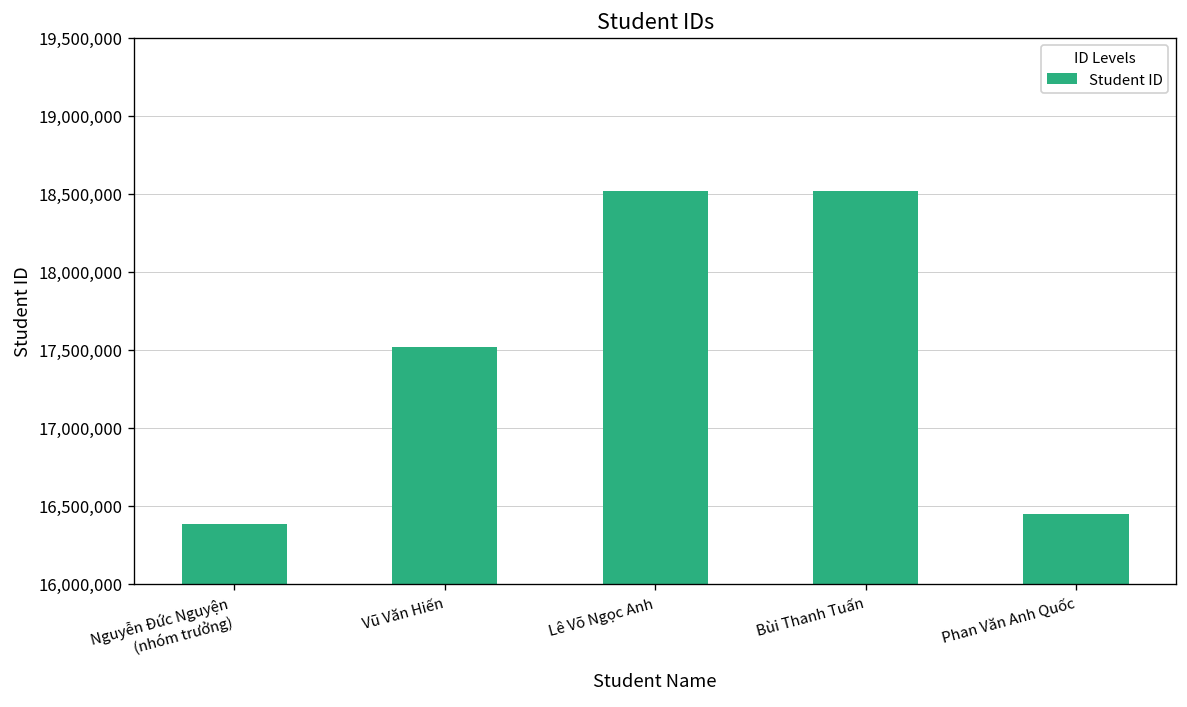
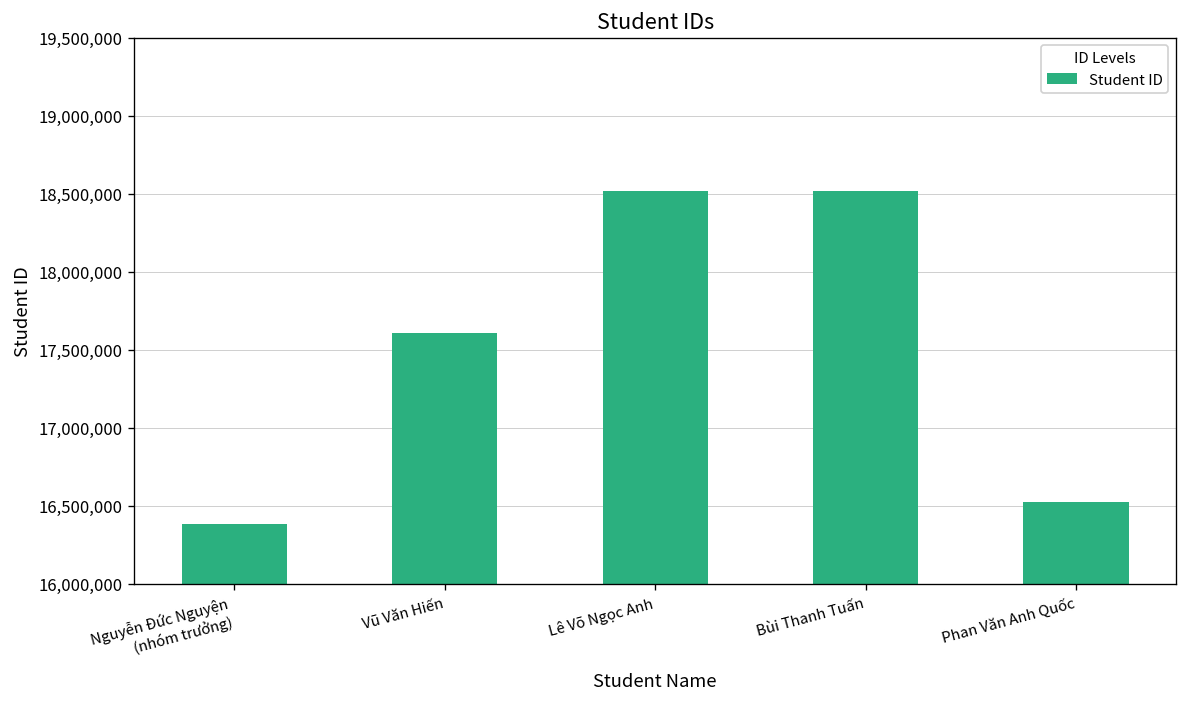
Vũ Văn Hiến: 17,520,000 -> 17,610,000
Phan Văn Anh Quốc: 16,450,000 -> 16,520,000
